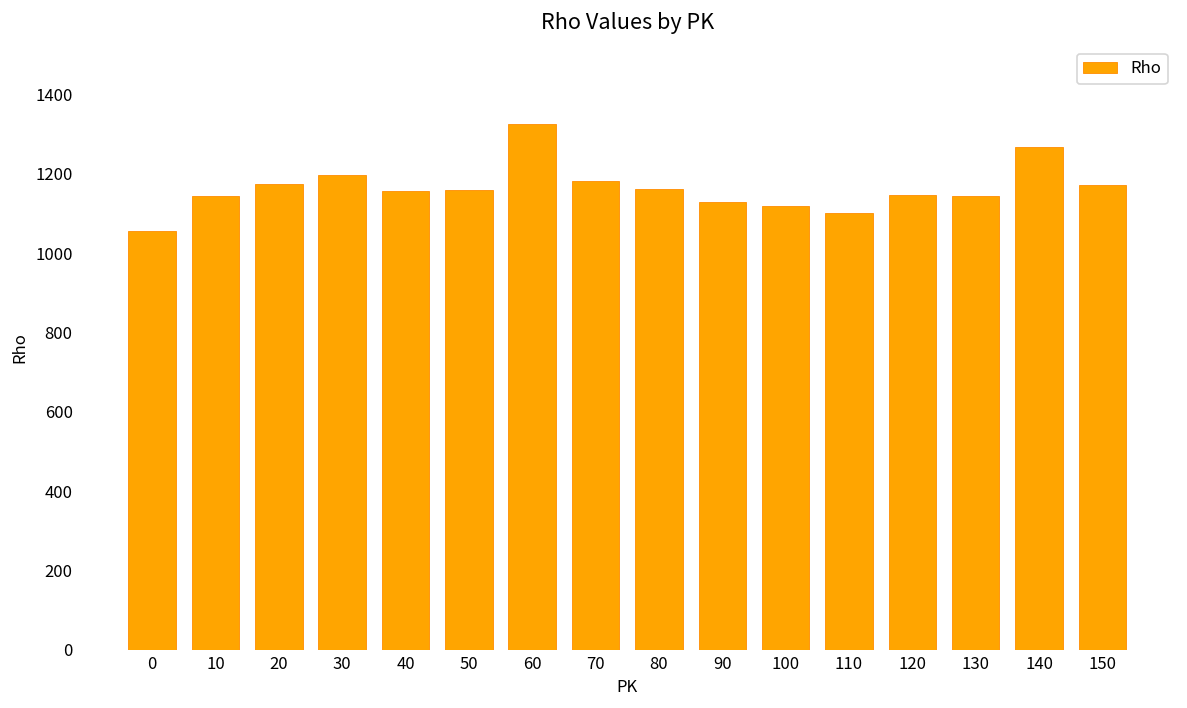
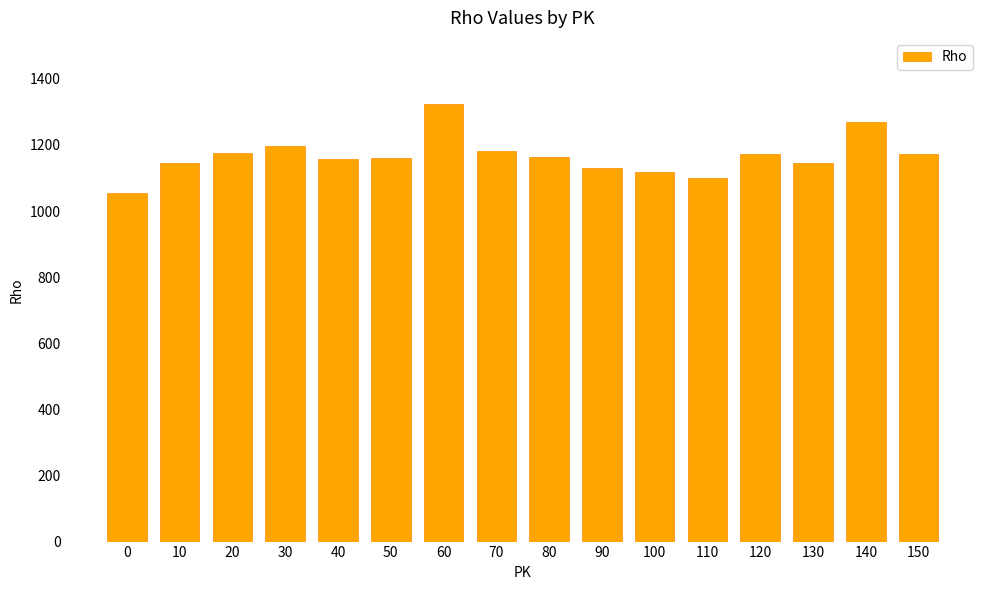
120: 1150 -> 1170
